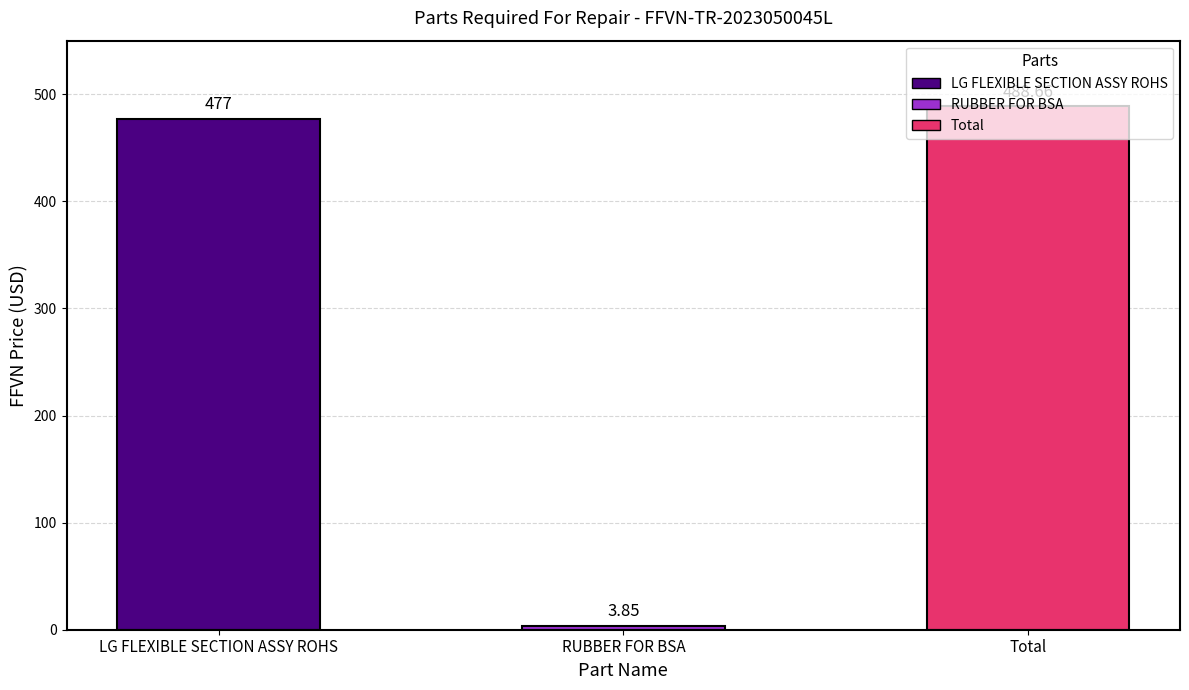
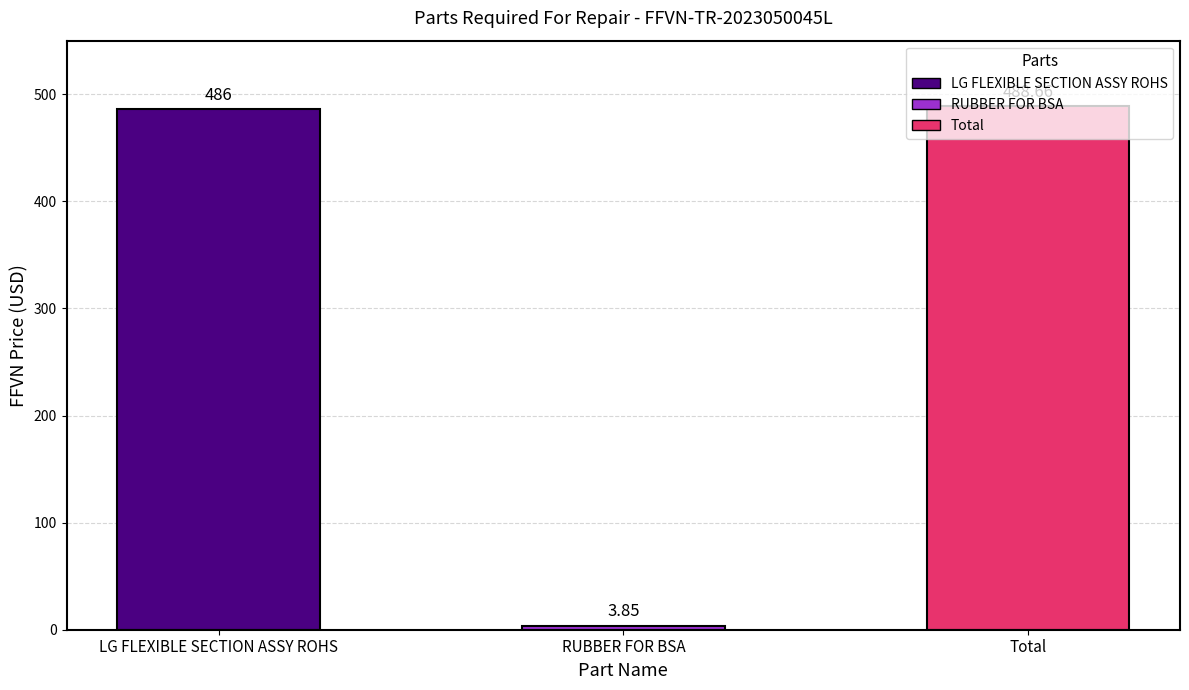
LG FLEXIBLE SECTION ASSY ROHS: 477 -> 486
